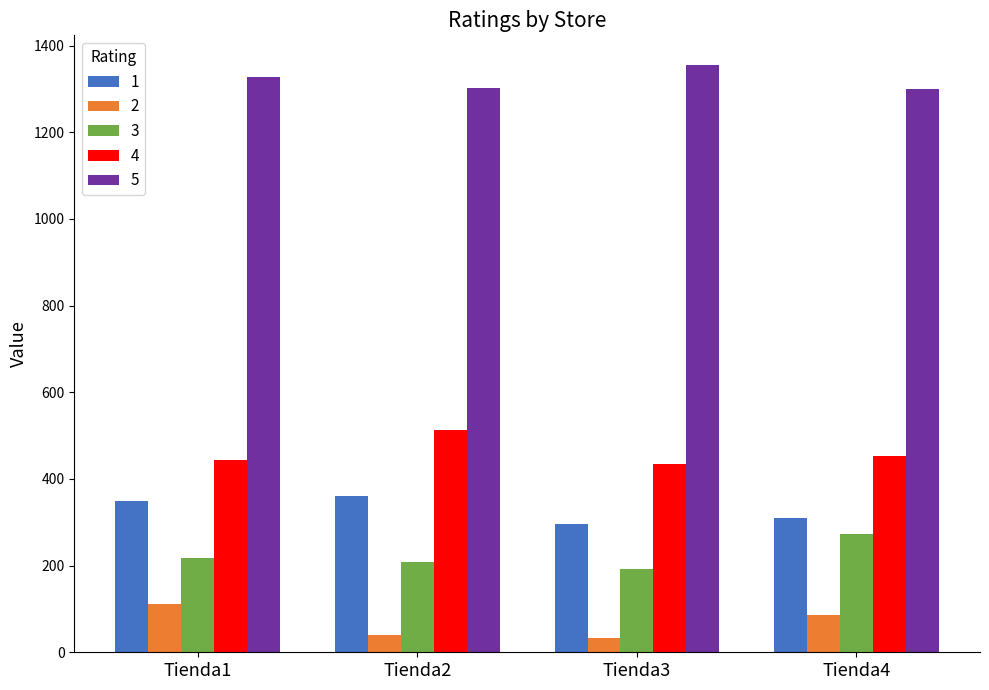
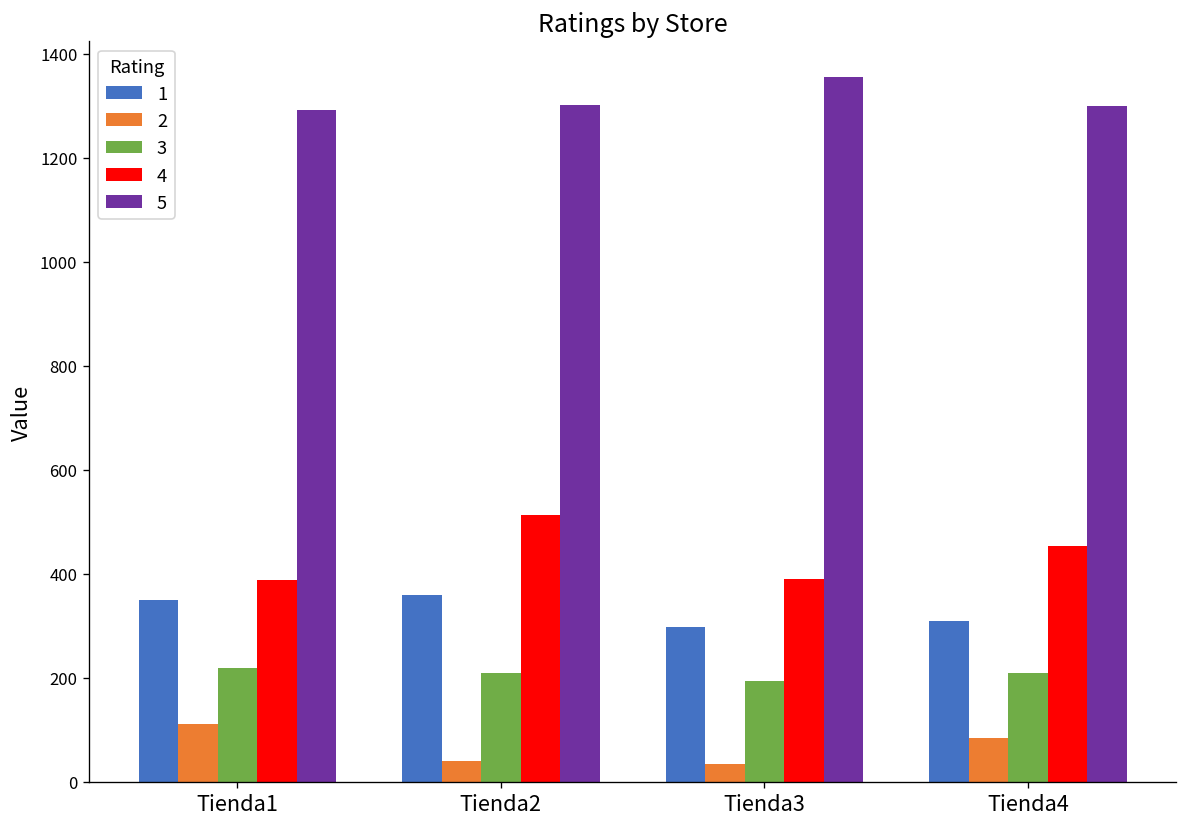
4, Tienda1: 440 -> 390
5, Tienda1: 1330 -> 1290
4, Tienda3: 430 -> 390
3, Tienda4: 270 -> 210
